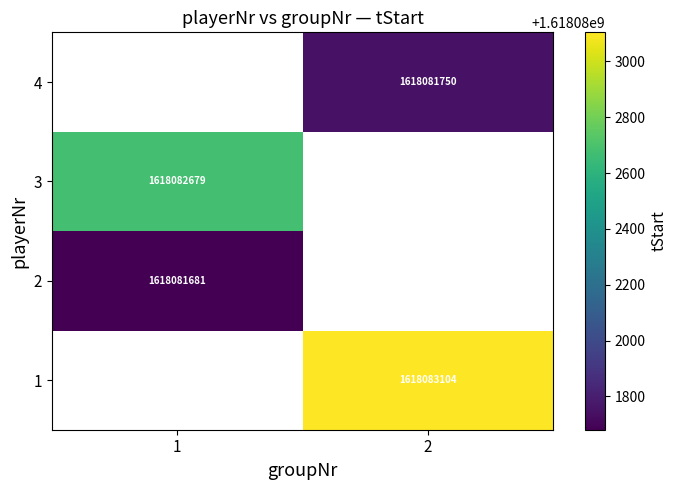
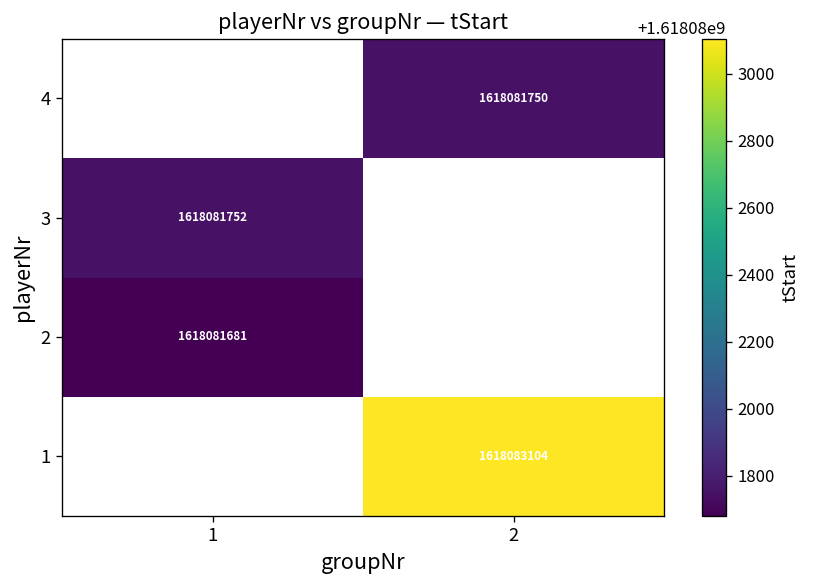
3, 1: 1618082679 -> 1618081752
